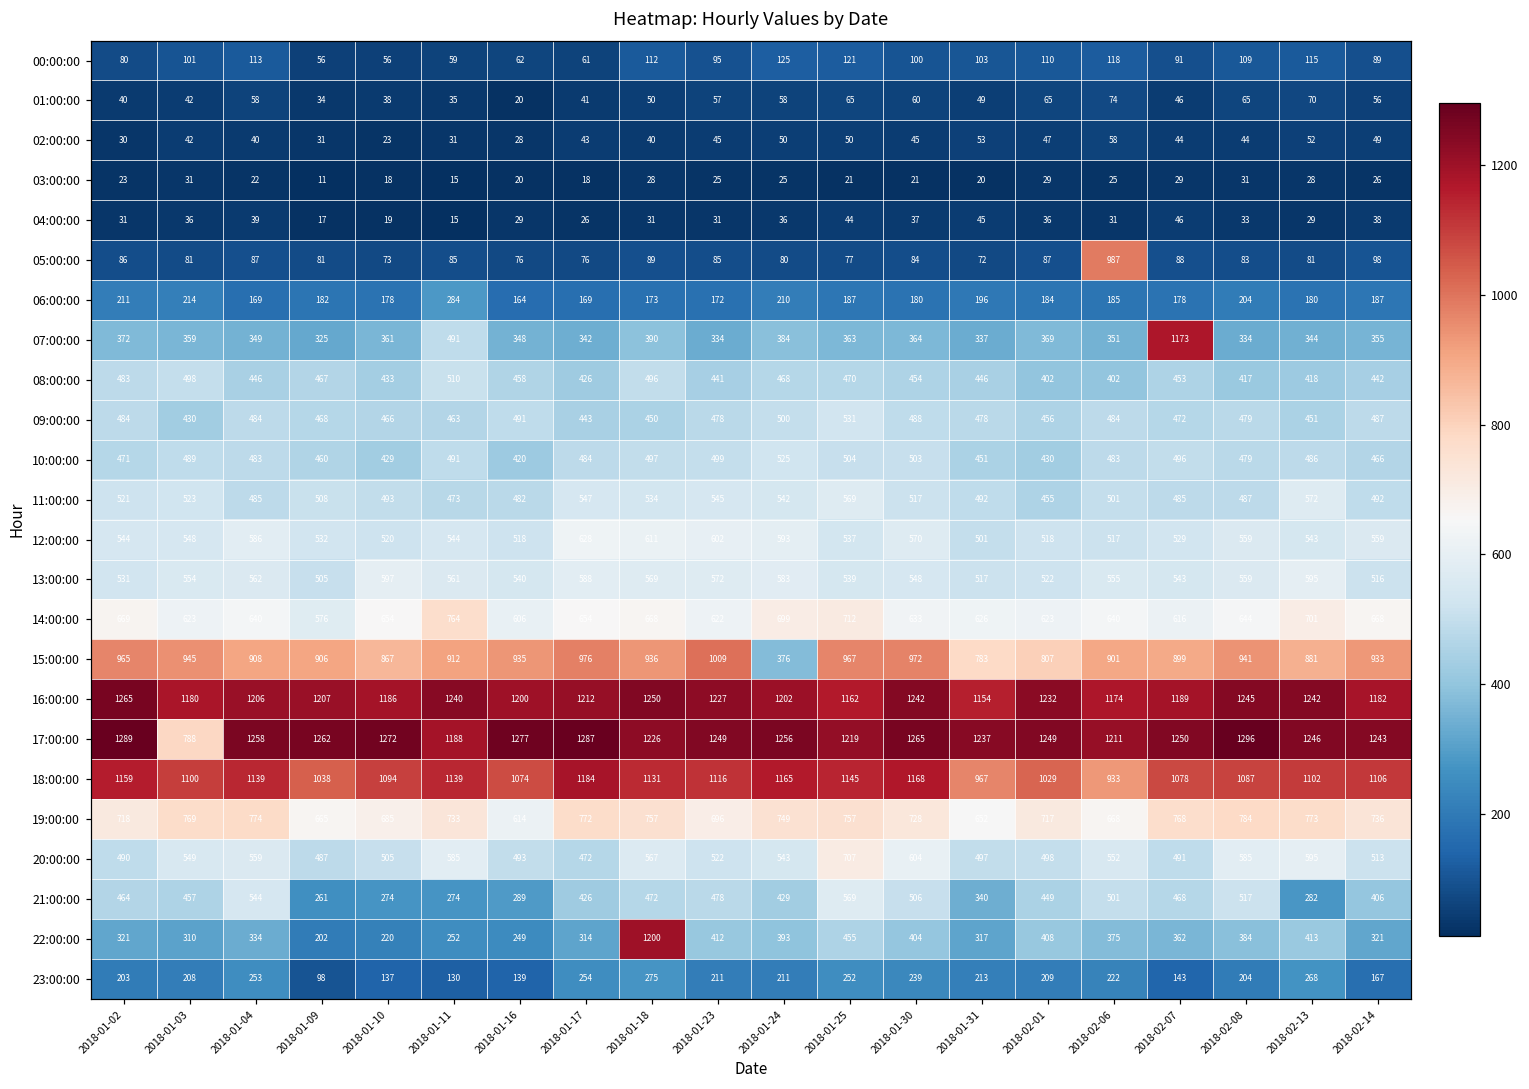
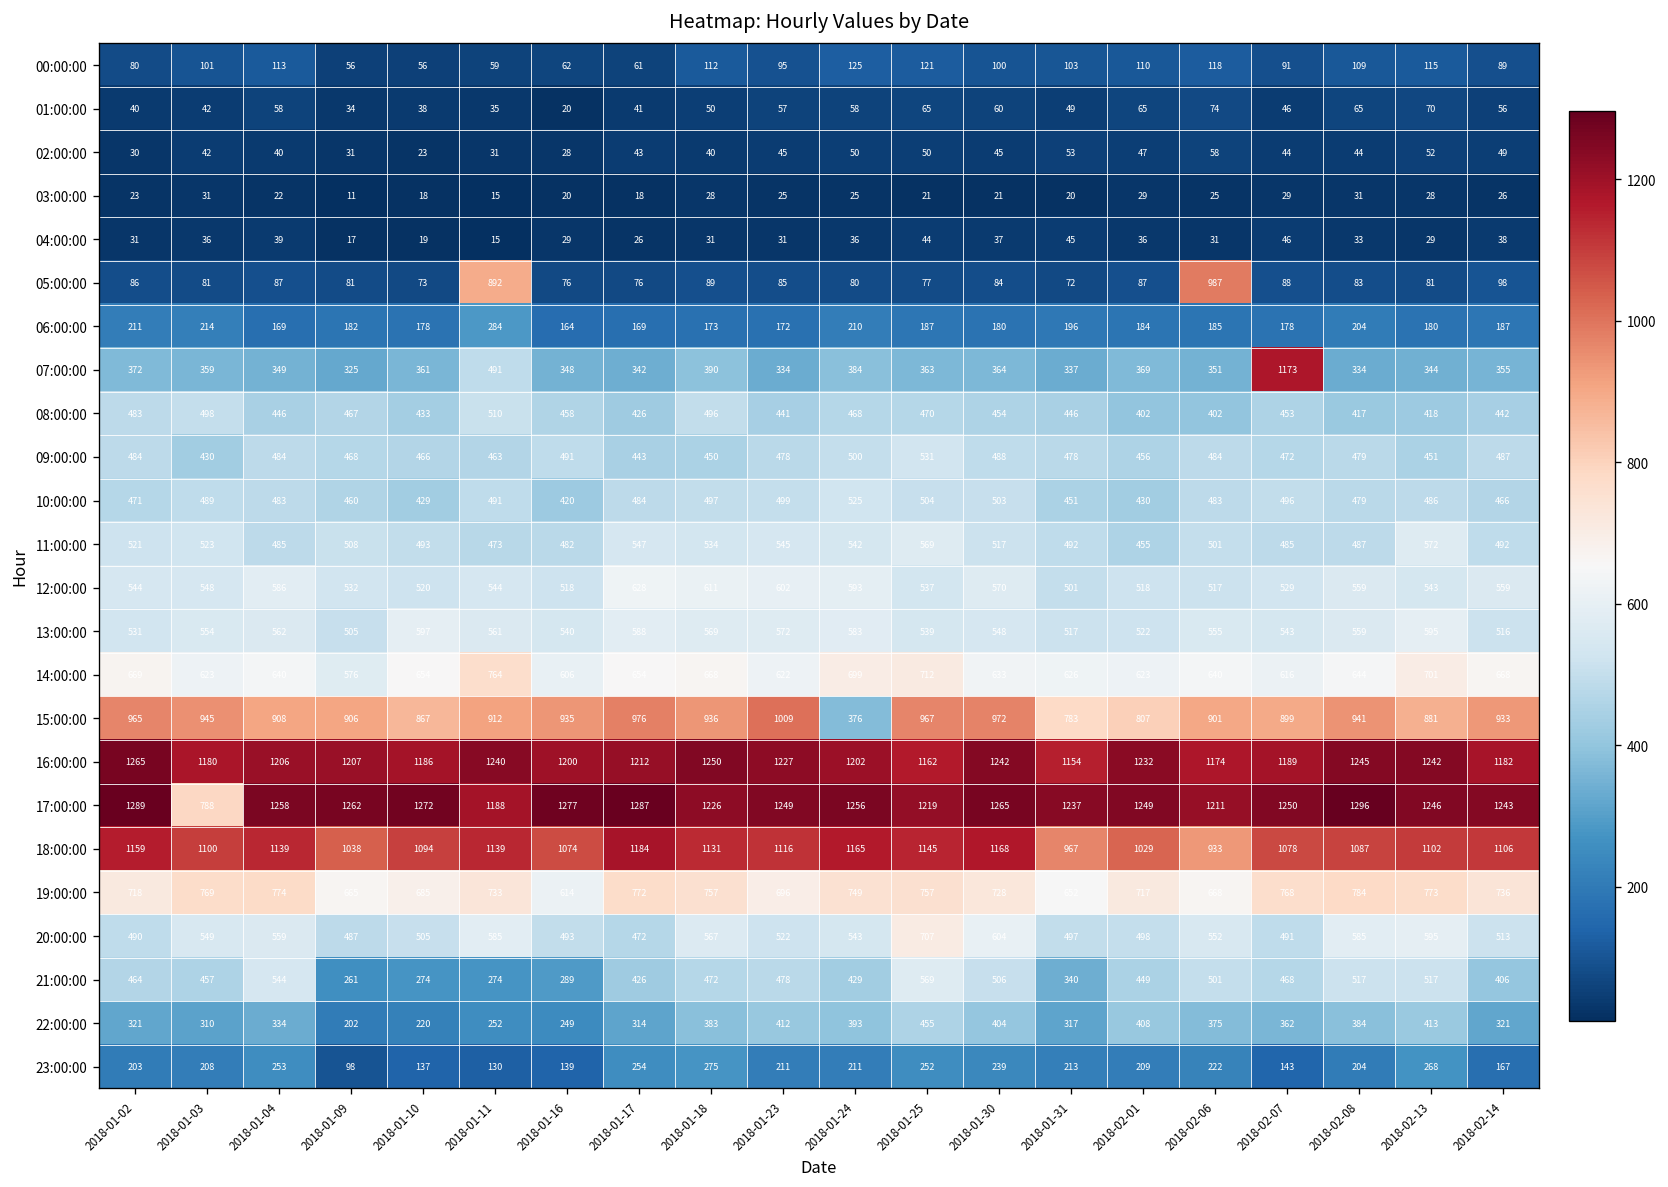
05:00:00, 2018-01-11: 85 -> 892
21:00:00, 2018-02-13: 282 -> 517
22:00:00, 2018-01-18: 1200 -> 383
